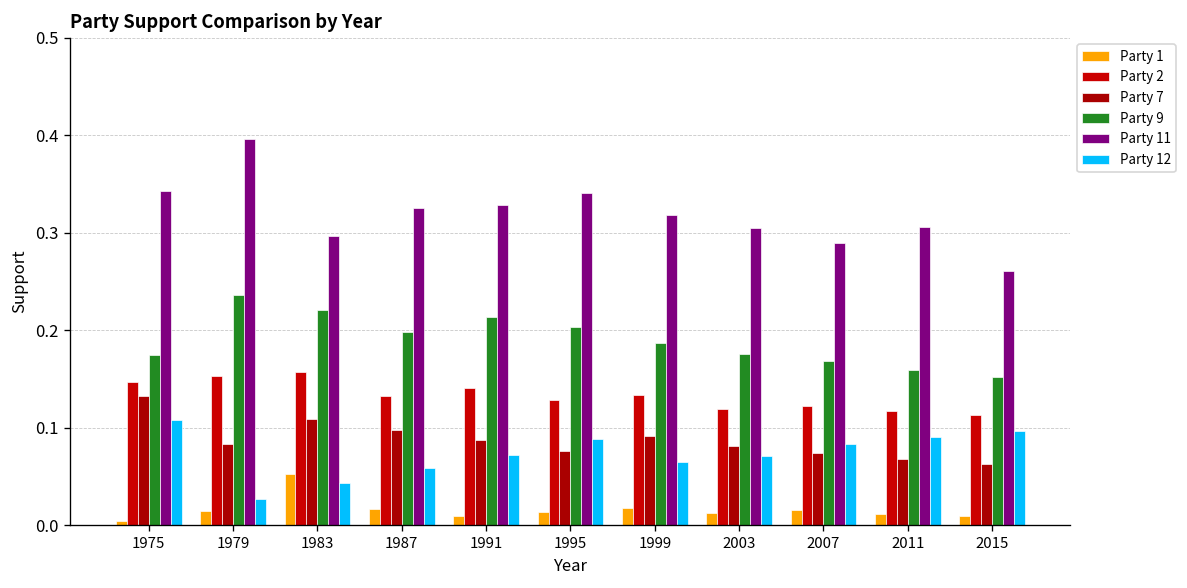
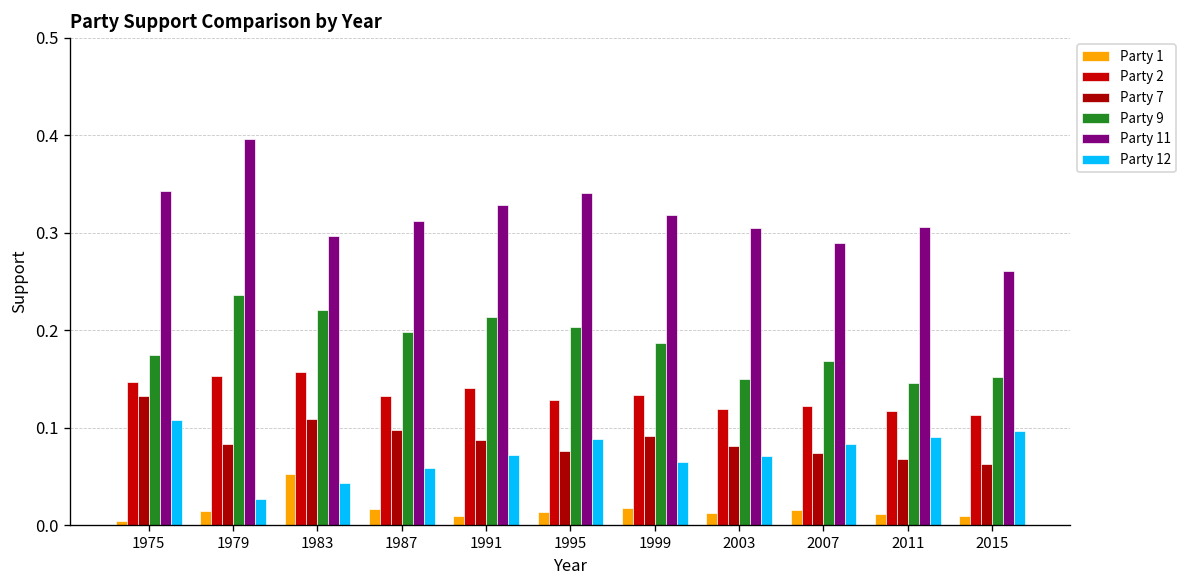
Party 11, 1987: 0.33 -> 0.31
Party 9, 2003: 0.18 -> 0.15
Party 9, 2011: 0.16 -> 0.15
